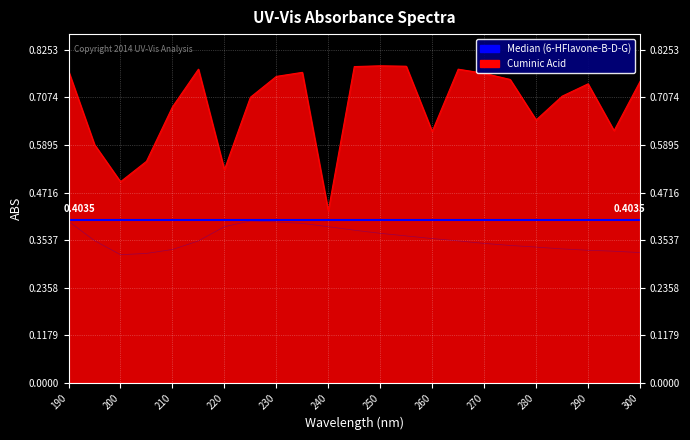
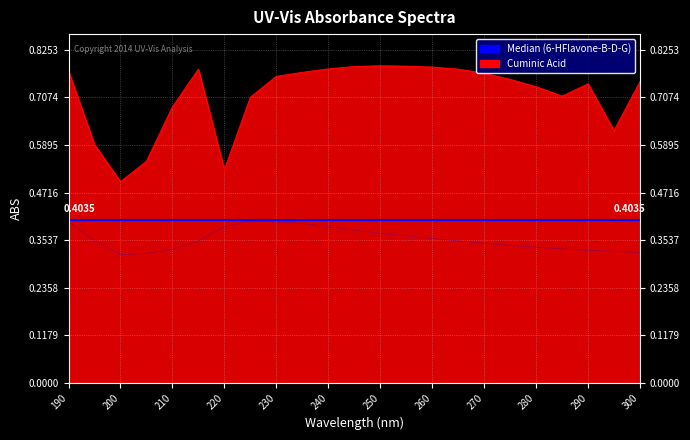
Cuminic Acid, 240: 0.43 -> 0.78
Cuminic Acid, 260: 0.62 -> 0.78
Cuminic Acid, 280: 0.65 -> 0.73
